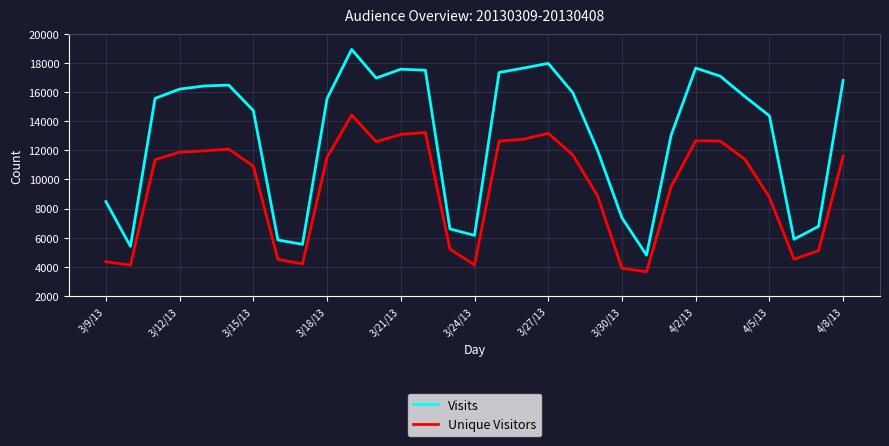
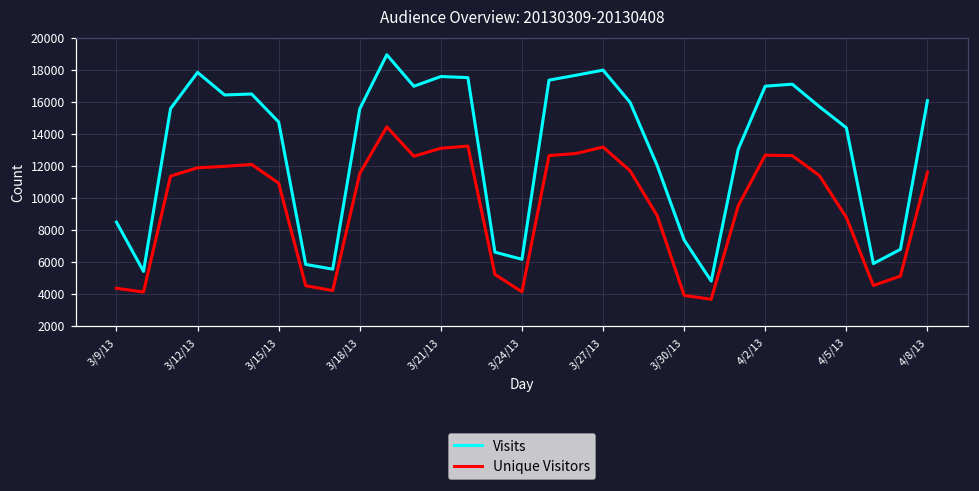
Visits, 3/12/13: 16200 -> 17800
Visits, 4/2/13: 17700 -> 17000
Visits, 4/8/13: 16800 -> 16100
